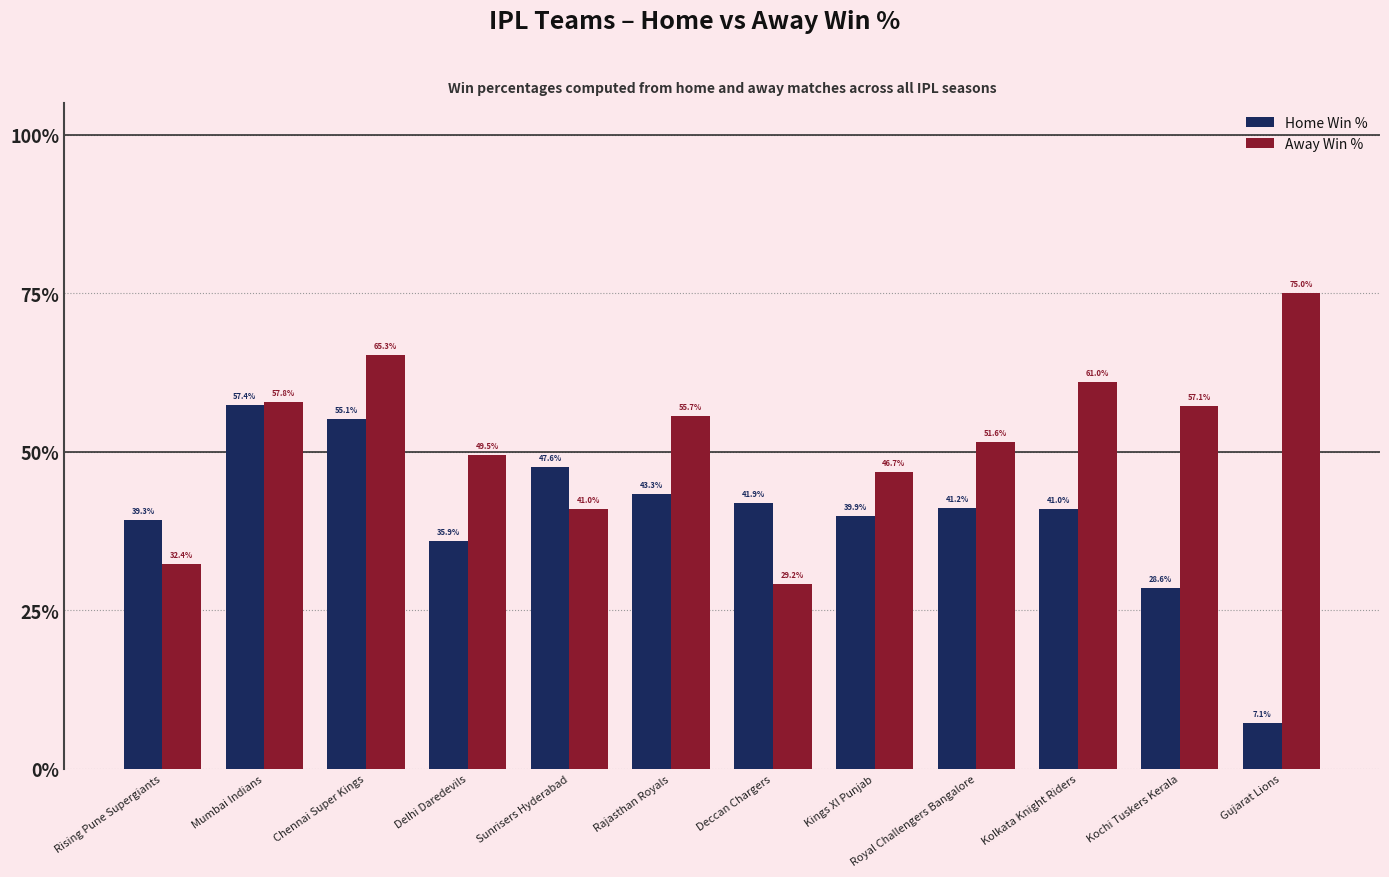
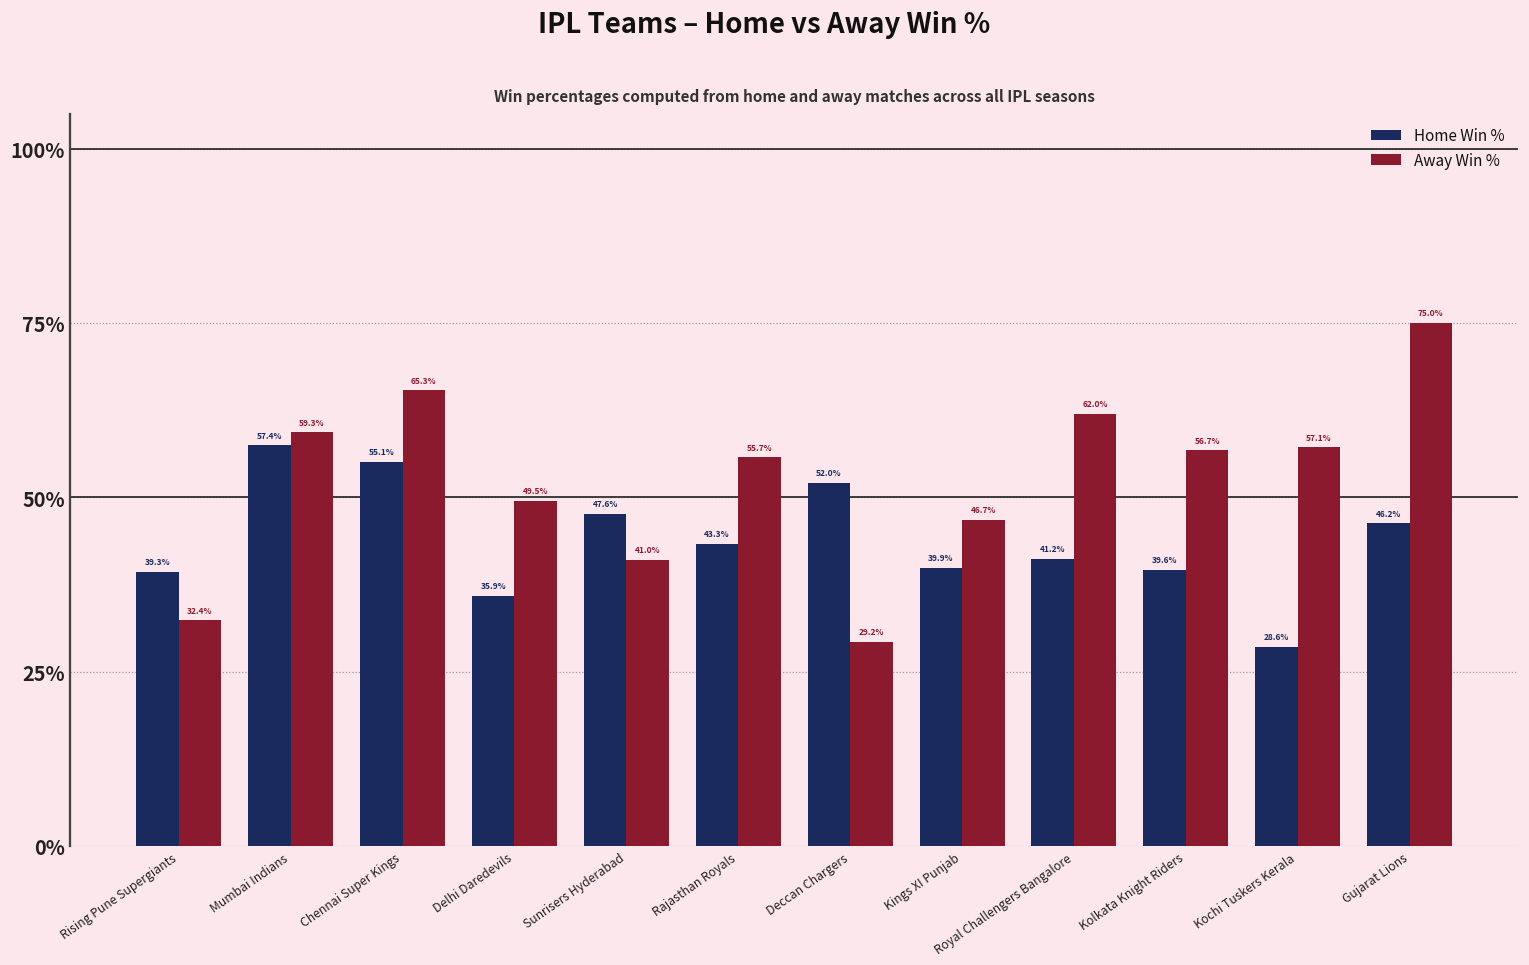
Away Win %, Mumbai Indians: 57.8% -> 59.3%
Home Win %, Deccan Chargers: 41.9% -> 52.0%
Away Win %, Royal Challengers Bangalore: 51.6% -> 62.0%
Home Win %, Kolkata Knight Riders: 41.0% -> 39.6%
Away Win %, Kolkata Knight Riders: 61.0% -> 56.7%
Home Win %, Gujarat Lions: 7.1% -> 46.2%
